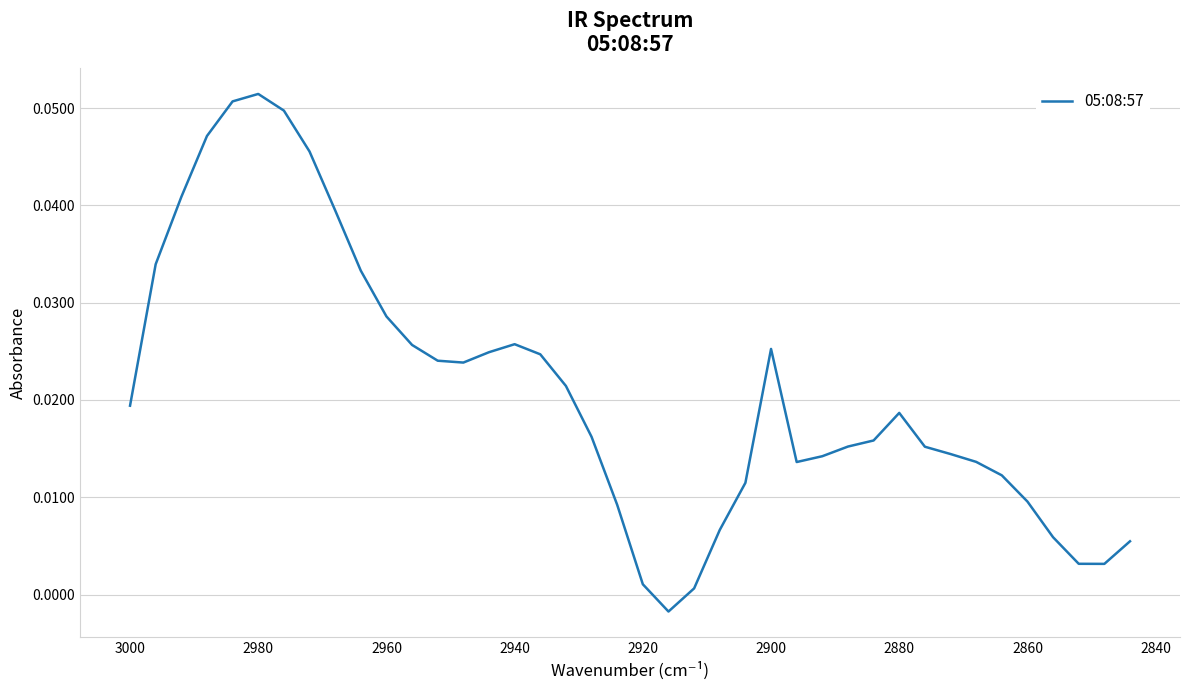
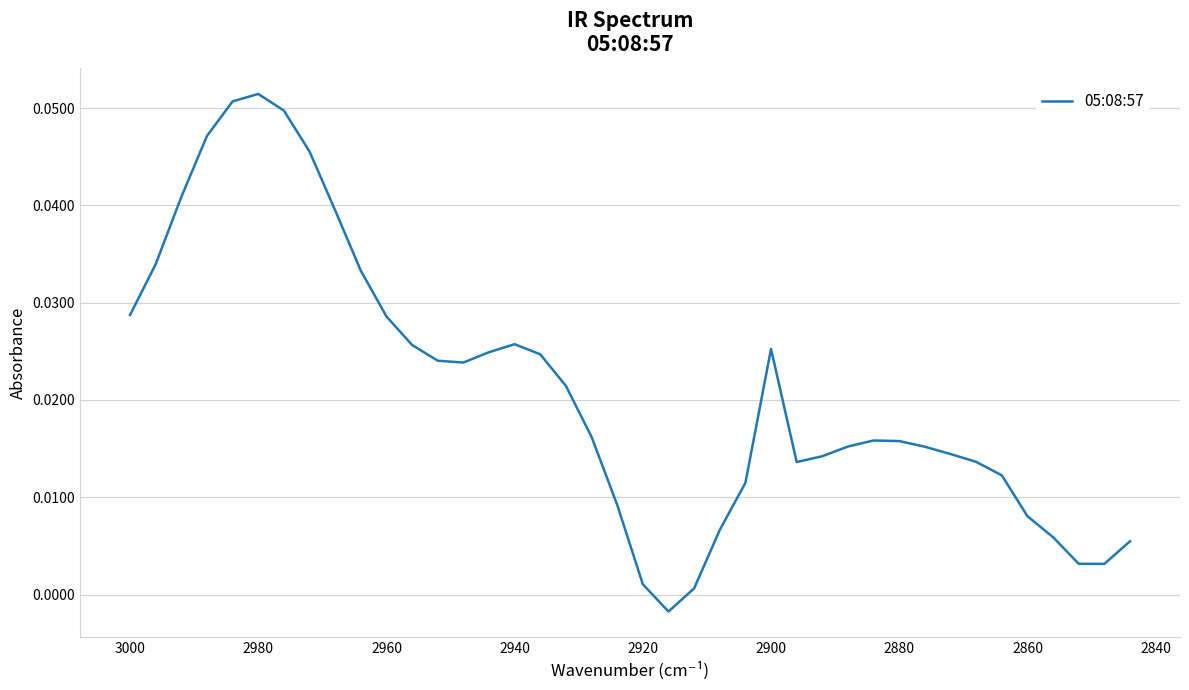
3000: 0.019 -> 0.029
2880: 0.019 -> 0.016
2860: 0.010 -> 0.008
